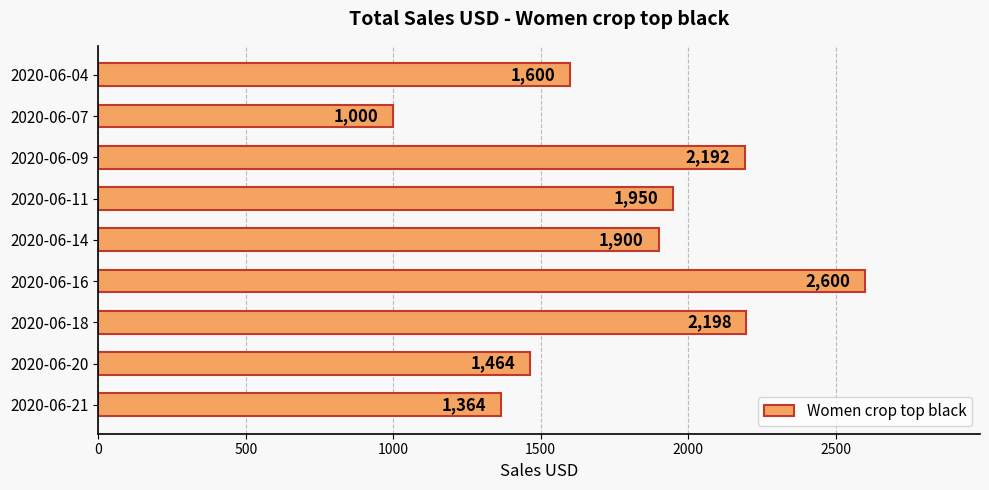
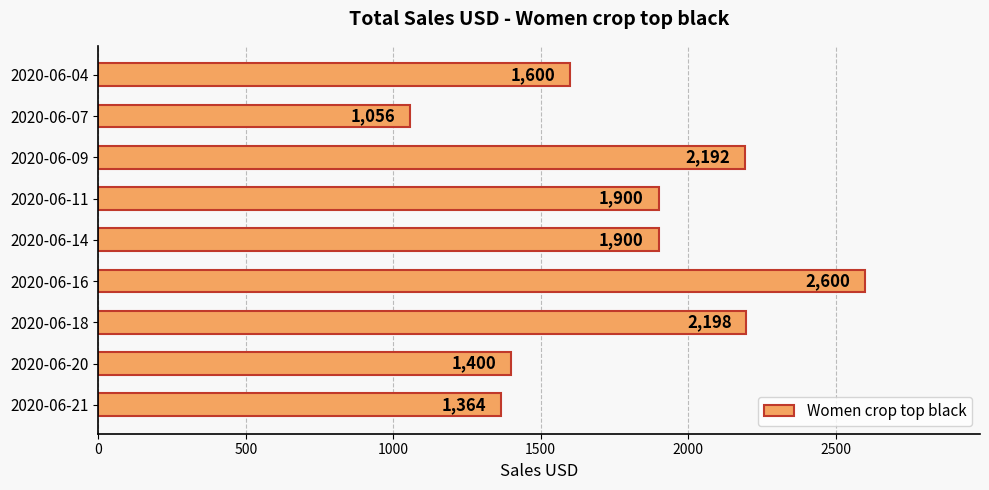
2020-06-07: 1,000 -> 1,056
2020-06-11: 1,950 -> 1,900
2020-06-20: 1,464 -> 1,400
